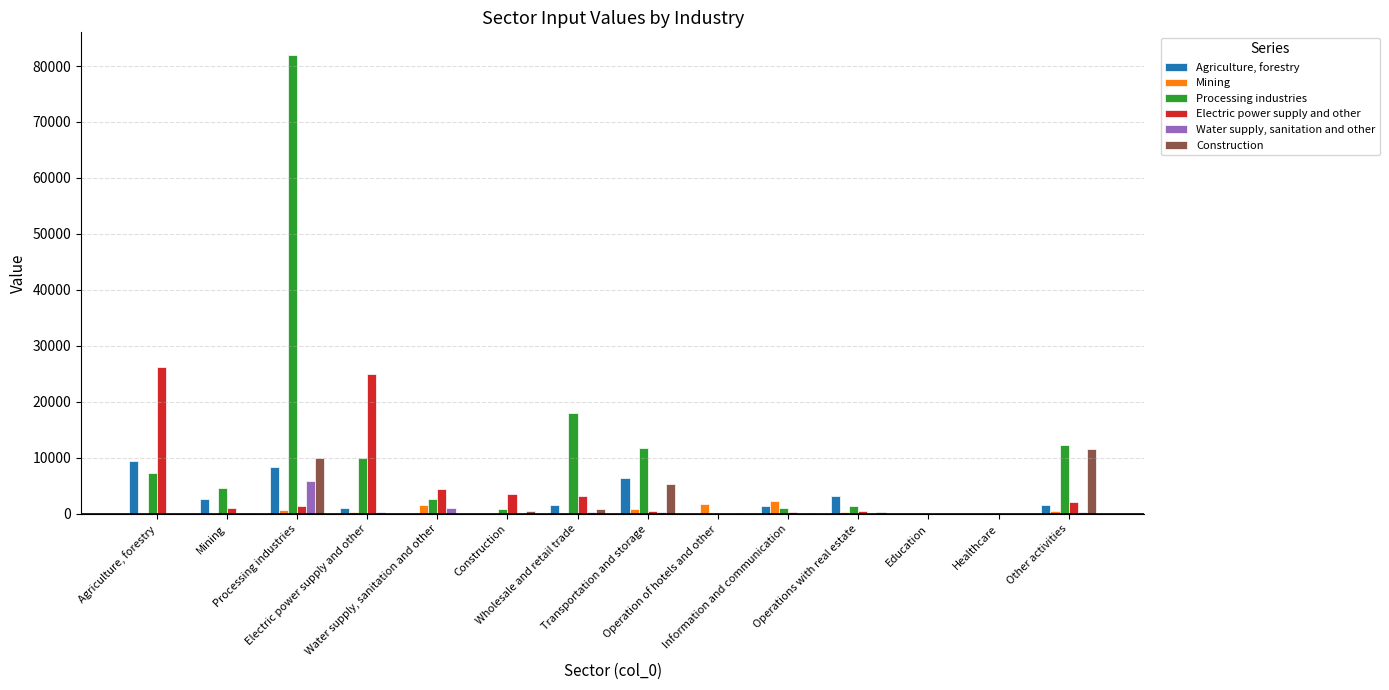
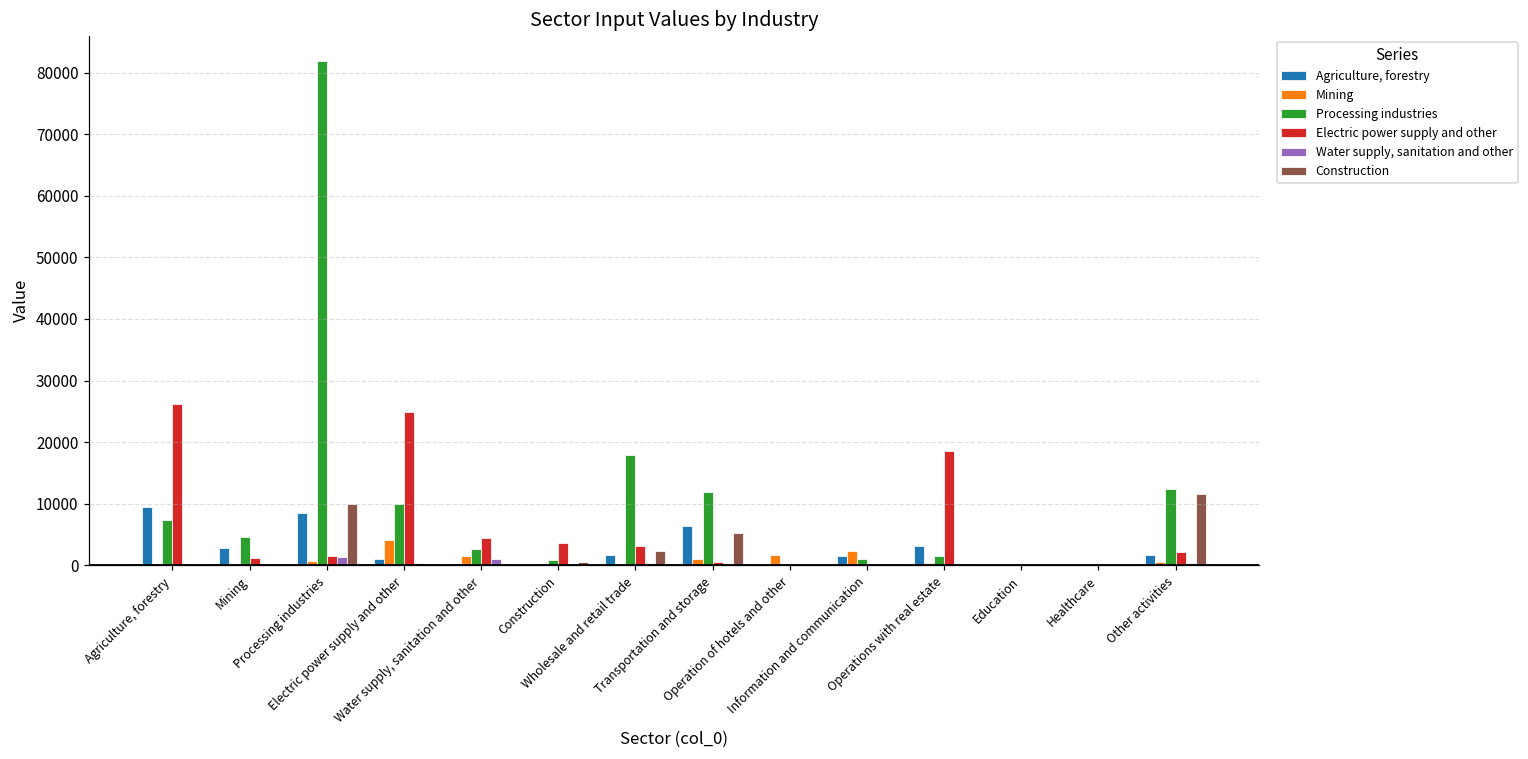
Water supply, sanitation and other, Processing industries: 6000 -> 1000
Mining, Electric power supply and other: 0 -> 4000
Construction, Wholesale and retail trade: 1000 -> 2000
Electric power supply and other, Operations with real estate: 0 -> 19000
